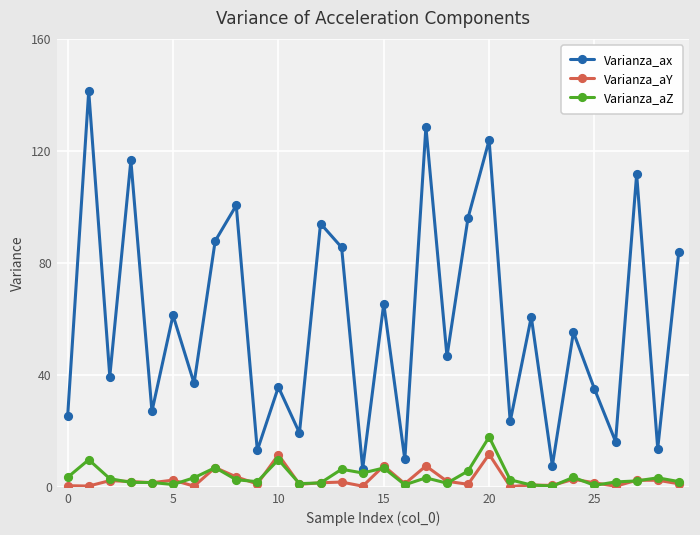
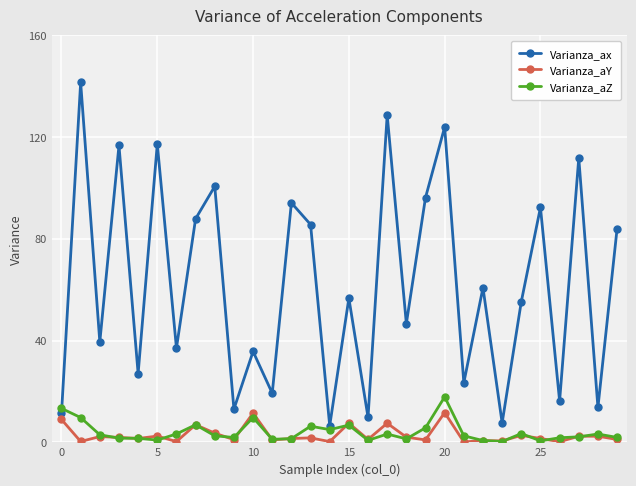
Varianza_ax, 0: 25 -> 11
Varianza_aY, 0: 0 -> 9
Varianza_aZ, 0: 3 -> 13
Varianza_ax, 5: 61 -> 117
Varianza_ax, 15: 65 -> 57
Varianza_ax, 25: 35 -> 92
